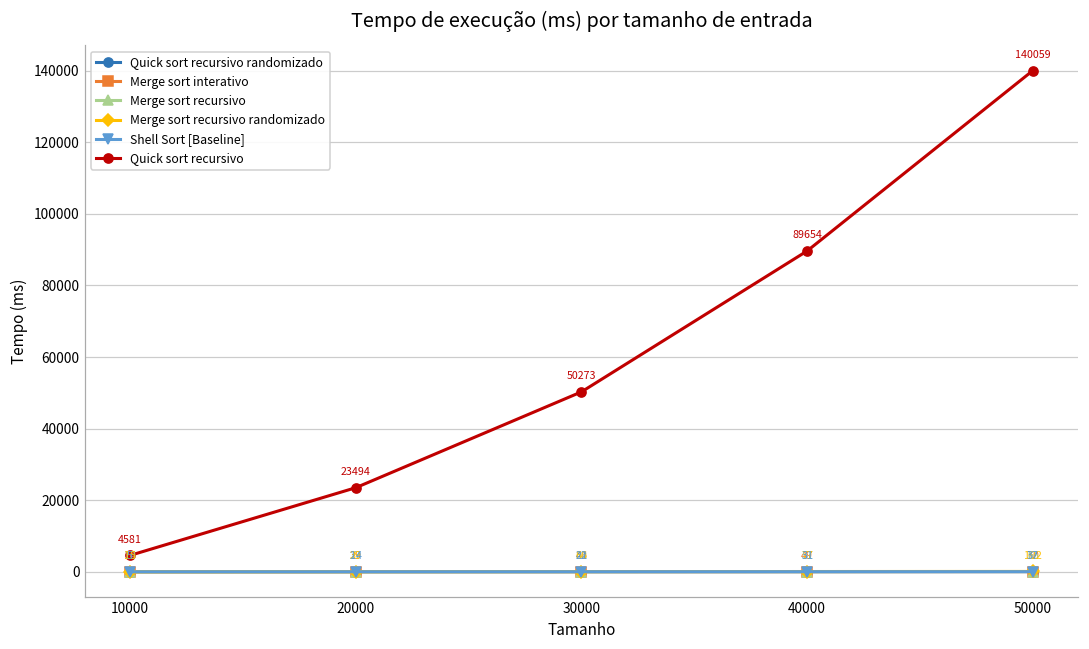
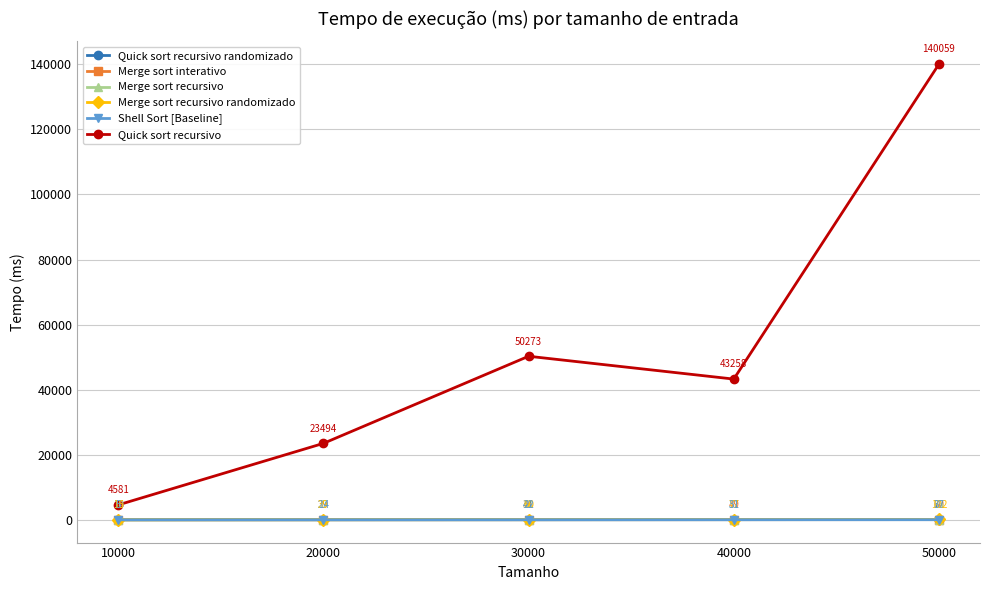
Quick sort recursivo, 40000: 89654 -> 43258
